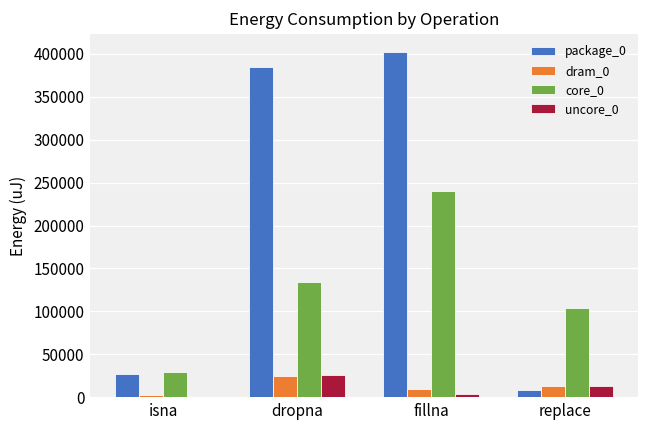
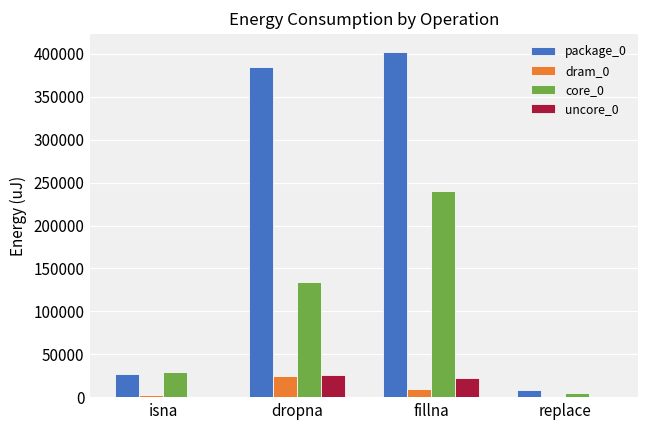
uncore_0, fillna: 0 -> 20000
dram_0, replace: 10000 -> 0
core_0, replace: 100000 -> 10000
uncore_0, replace: 10000 -> 0
